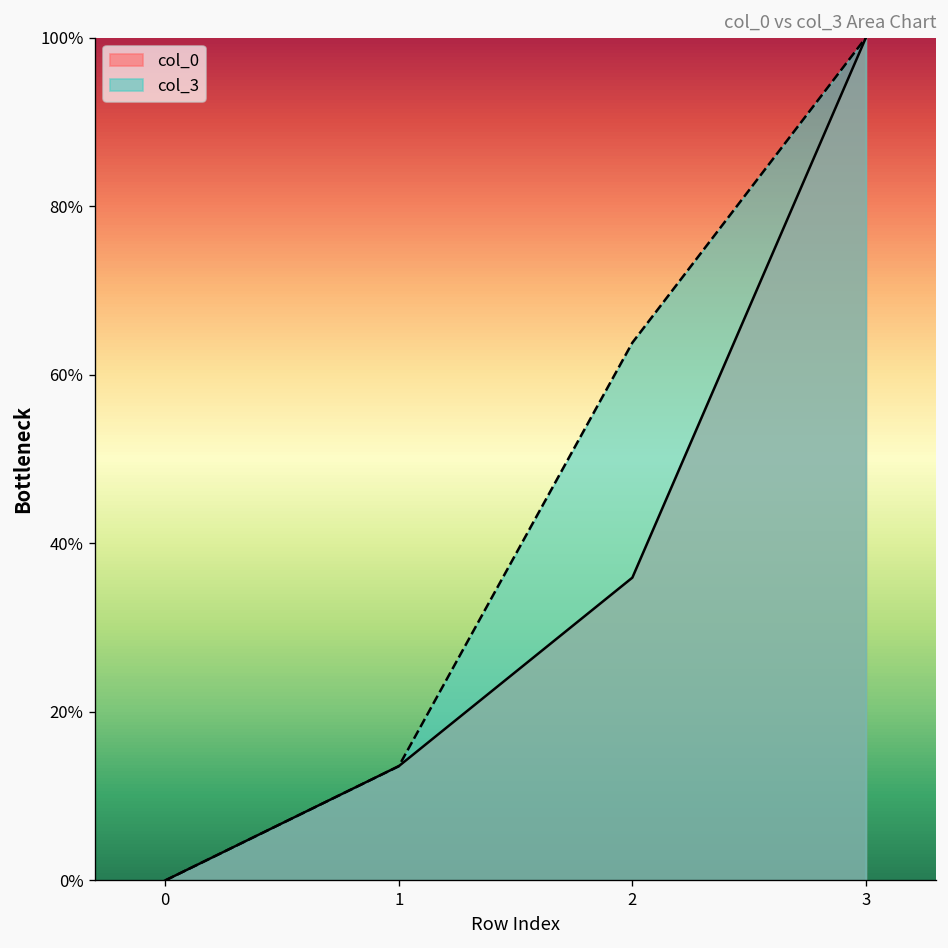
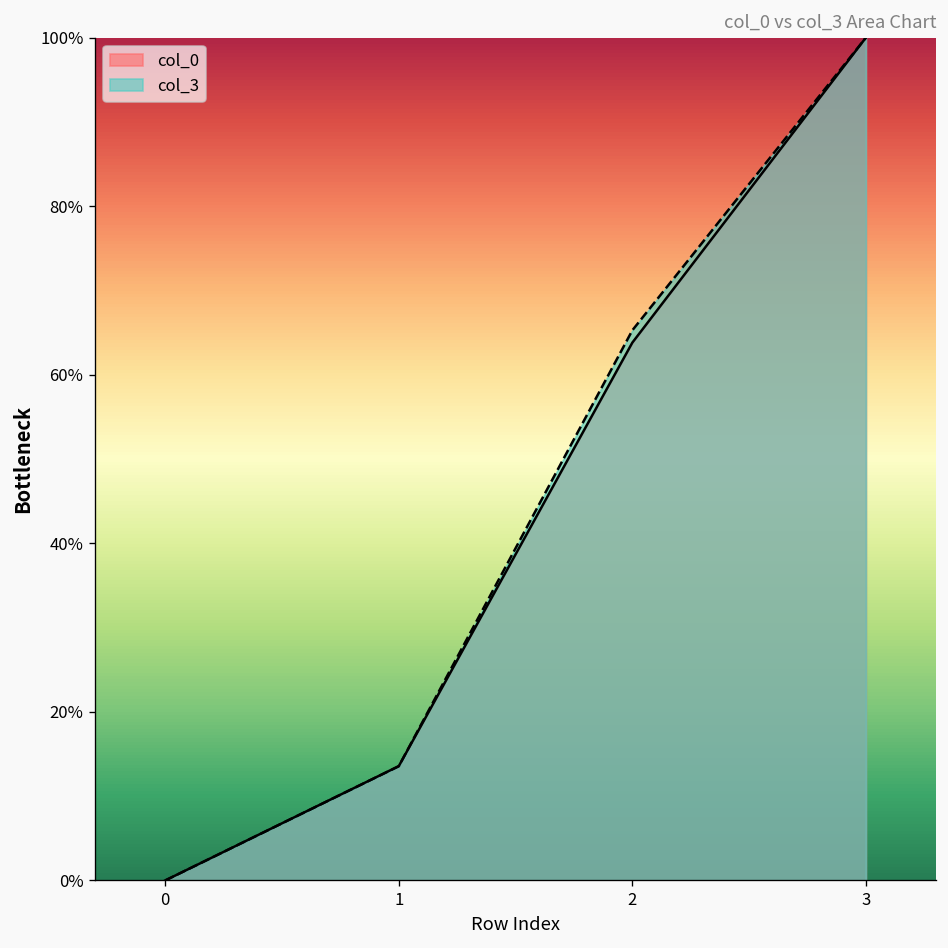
col_0, 2: 36% -> 64%
col_3, 2: 64% -> 65%
